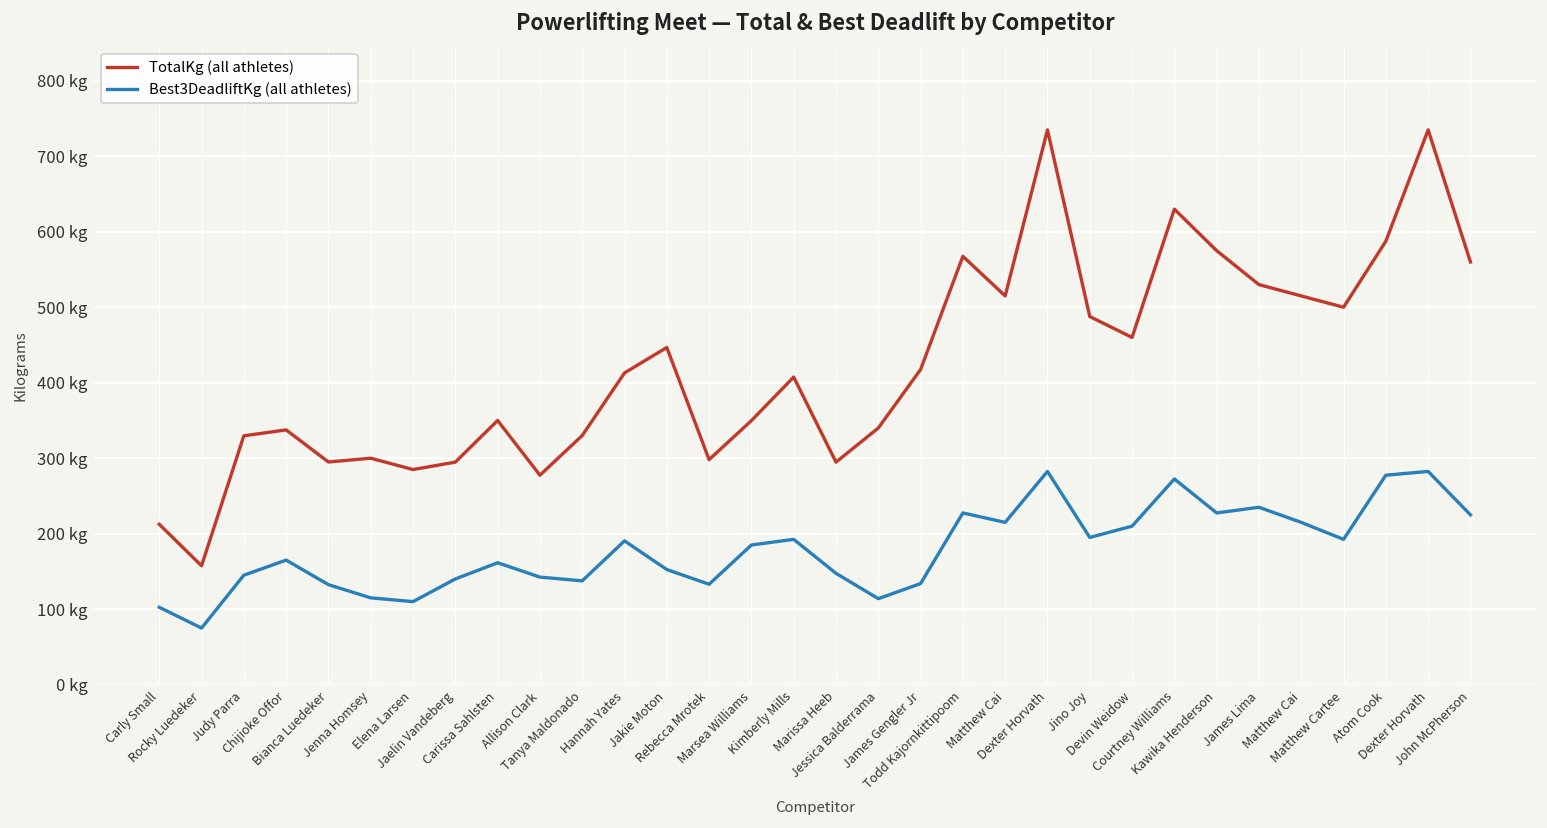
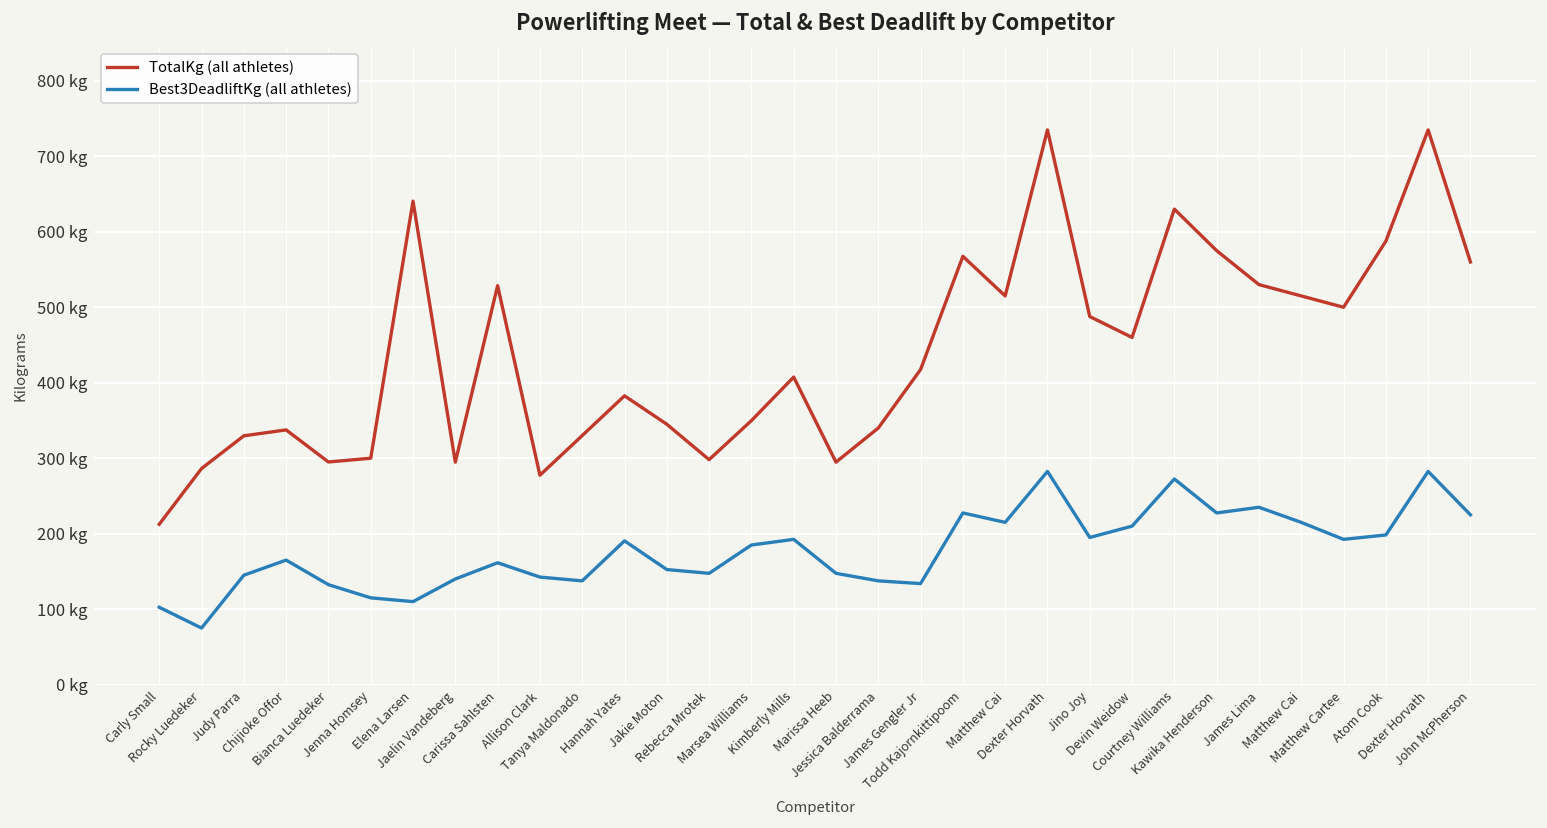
TotalKg (all athletes), Rocky Luedeker: 160 kg -> 290 kg
TotalKg (all athletes), Elena Larsen: 290 kg -> 640 kg
TotalKg (all athletes), Carissa Sahlsten: 350 kg -> 530 kg
TotalKg (all athletes), Hannah Yates: 410 kg -> 380 kg
TotalKg (all athletes), Jakie Moton: 450 kg -> 350 kg
Best3DeadliftKg (all athletes), Rebecca Mrotek: 130 kg -> 150 kg
Best3DeadliftKg (all athletes), Jessica Balderrama: 110 kg -> 140 kg
Best3DeadliftKg (all athletes), Atom Cook: 280 kg -> 200 kg
